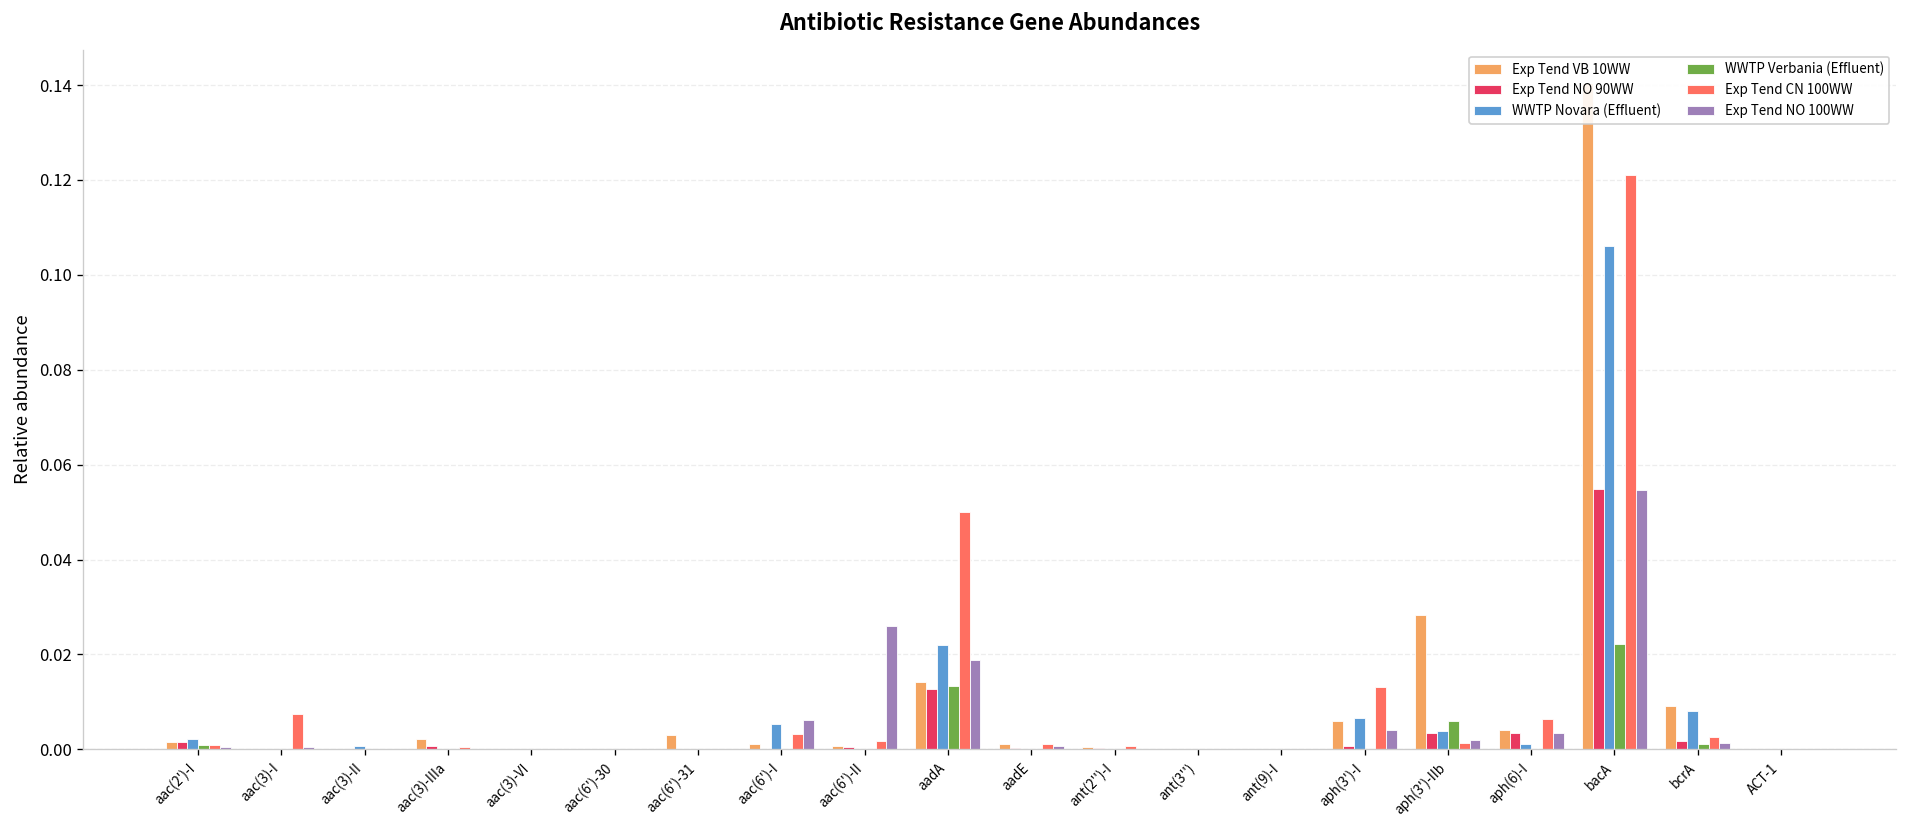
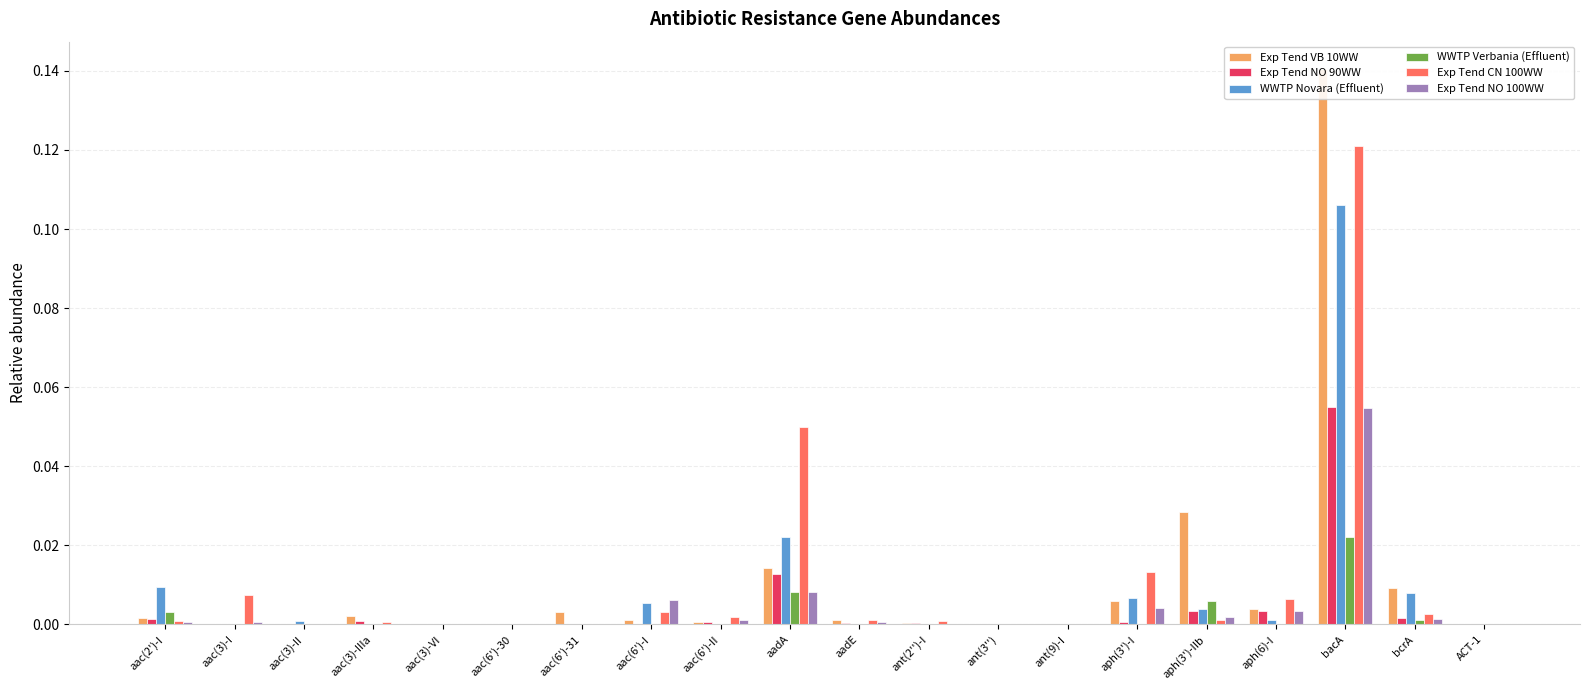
WWTP Novara (Effluent), aac(2')-I: 0.002 -> 0.009
WWTP Verbania (Effluent), aac(2')-I: 0.001 -> 0.003
Exp Tend NO 100WW, aac(6')-II: 0.026 -> 0.001
WWTP Verbania (Effluent), aadA: 0.013 -> 0.008
Exp Tend NO 100WW, aadA: 0.019 -> 0.008
